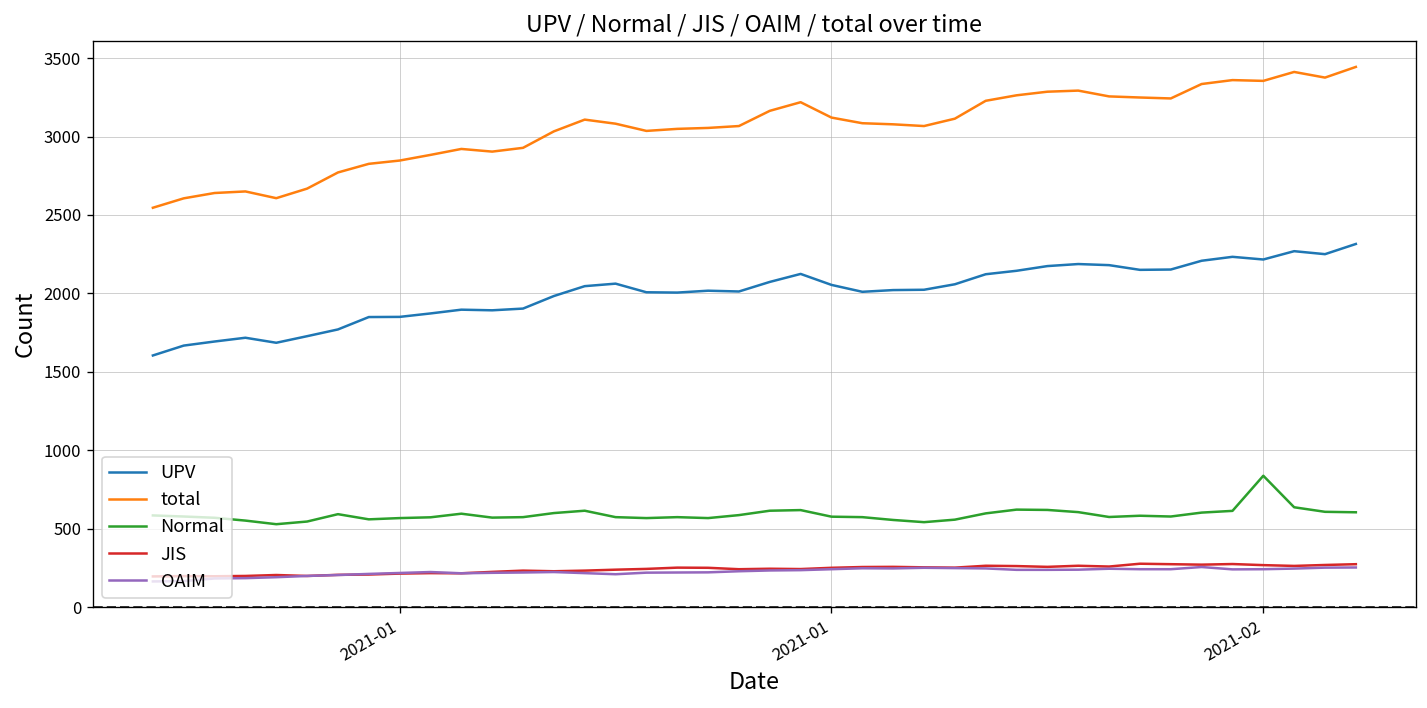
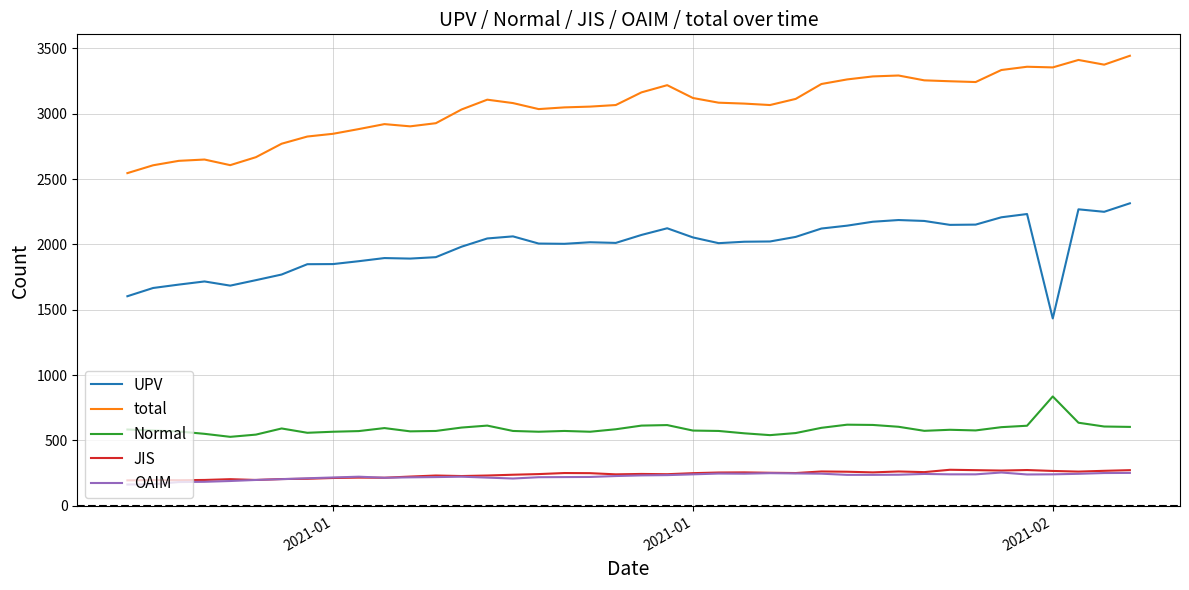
UPV, 2021-02: 2220 -> 1430
